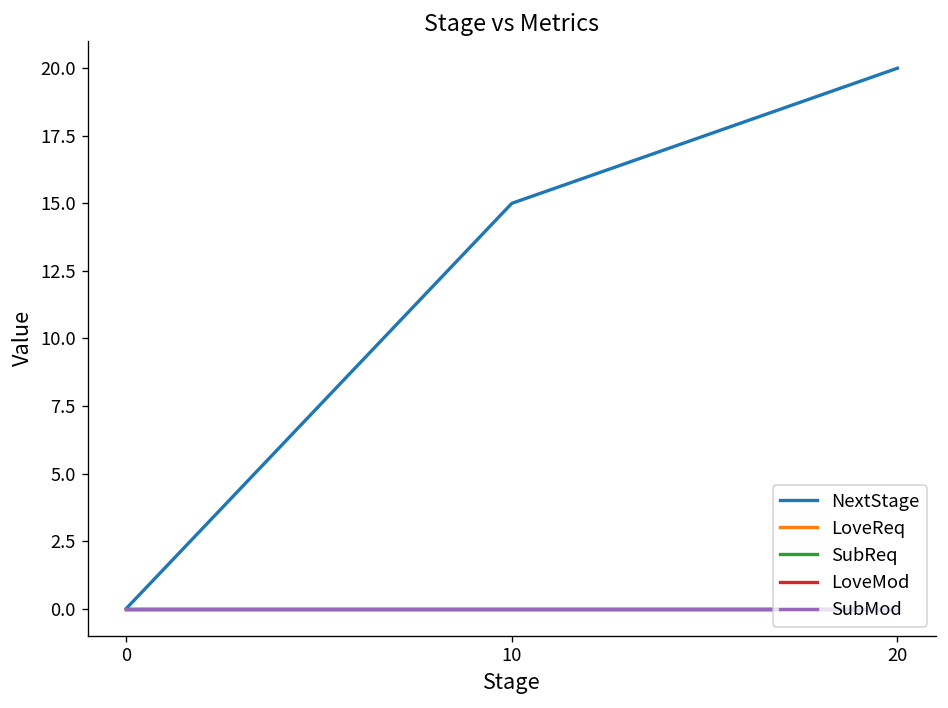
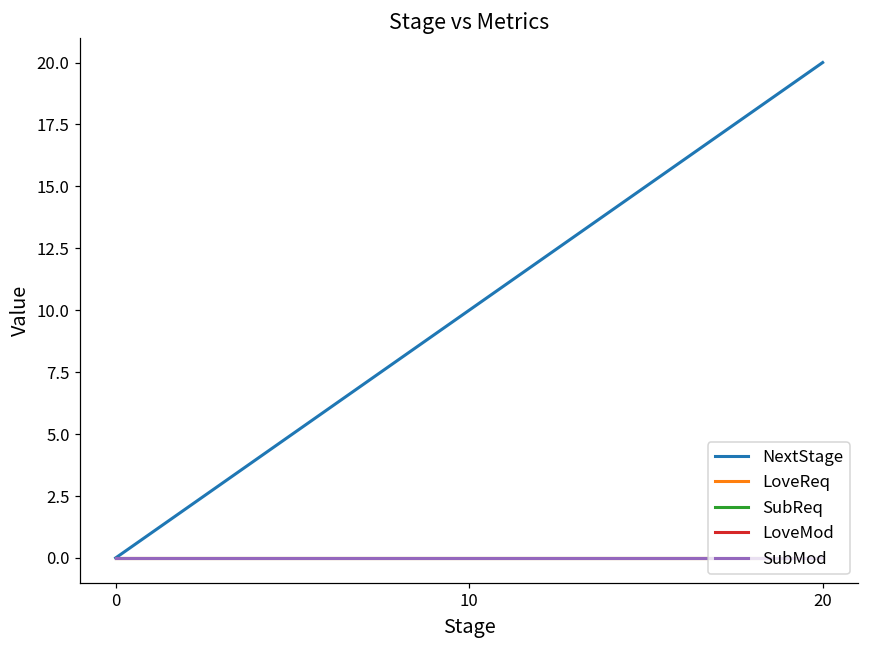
NextStage, 10: 15 -> 10
